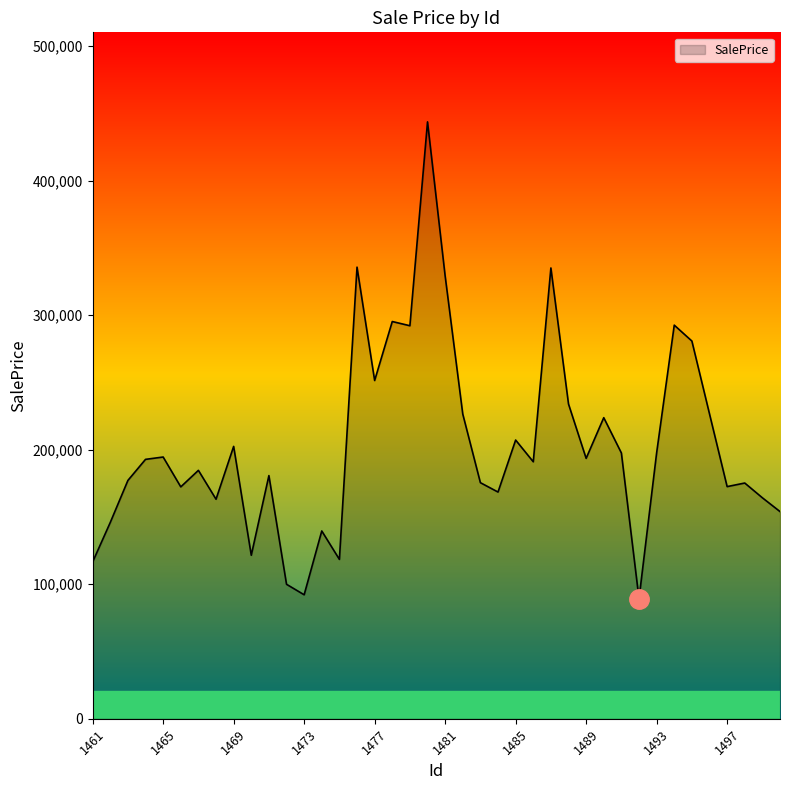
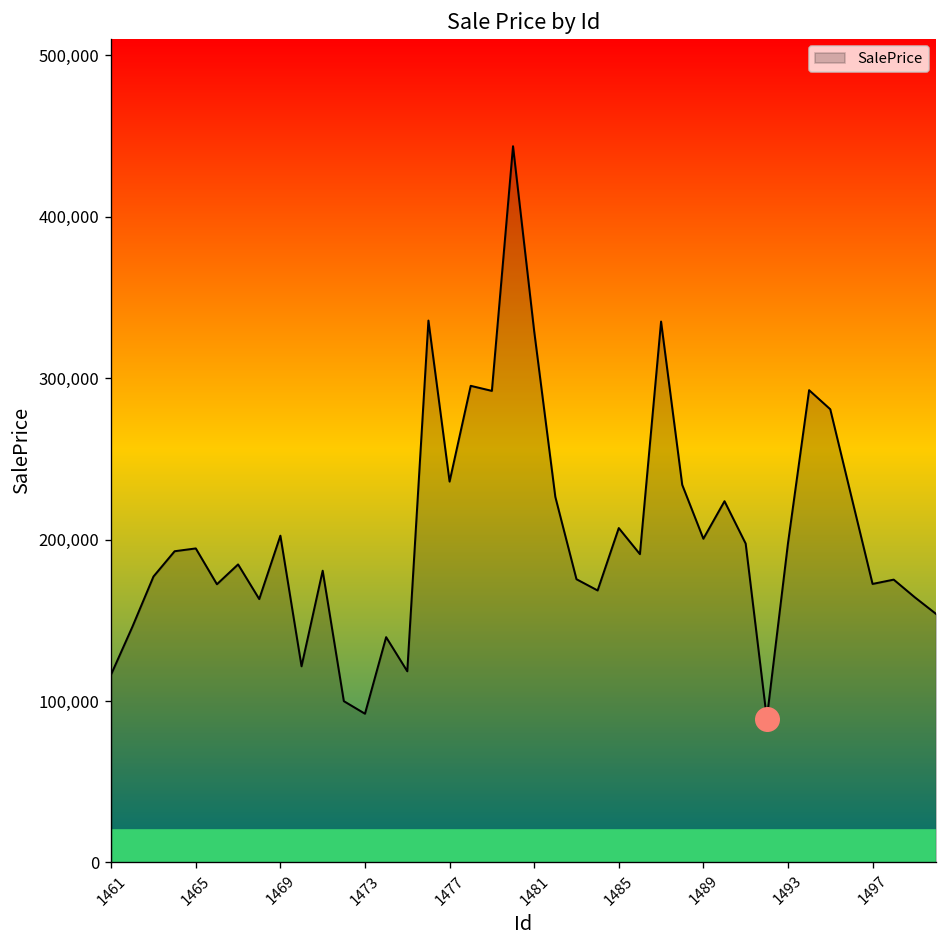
SalePrice, 1477: 251,000 -> 236,000
SalePrice, 1489: 194,000 -> 201,000
